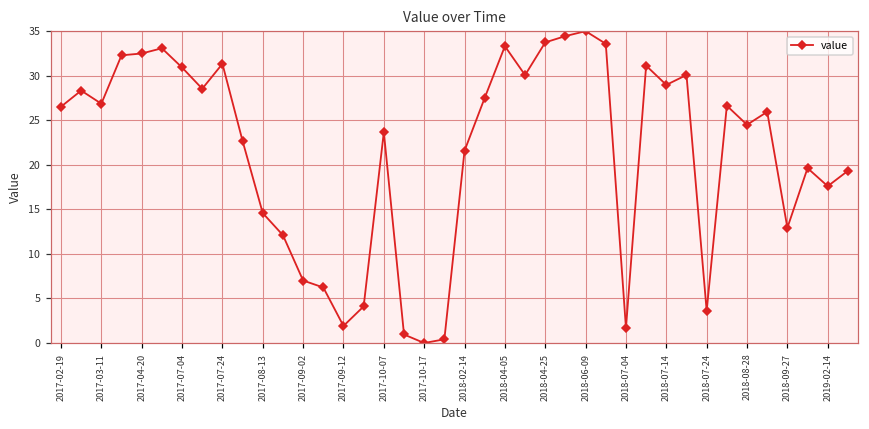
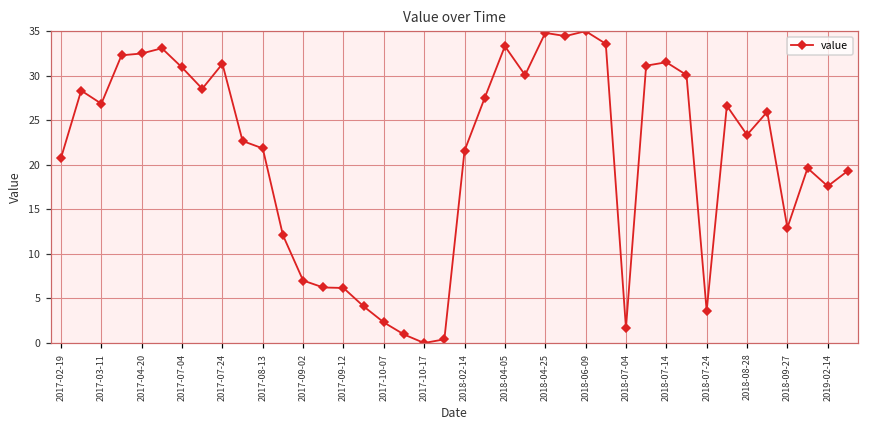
2017-02-19: 27 -> 21
2017-08-13: 15 -> 22
2017-09-12: 2 -> 6
2017-10-07: 24 -> 2
2018-04-25: 34 -> 35
2018-07-14: 29 -> 32
2018-08-28: 24 -> 23
